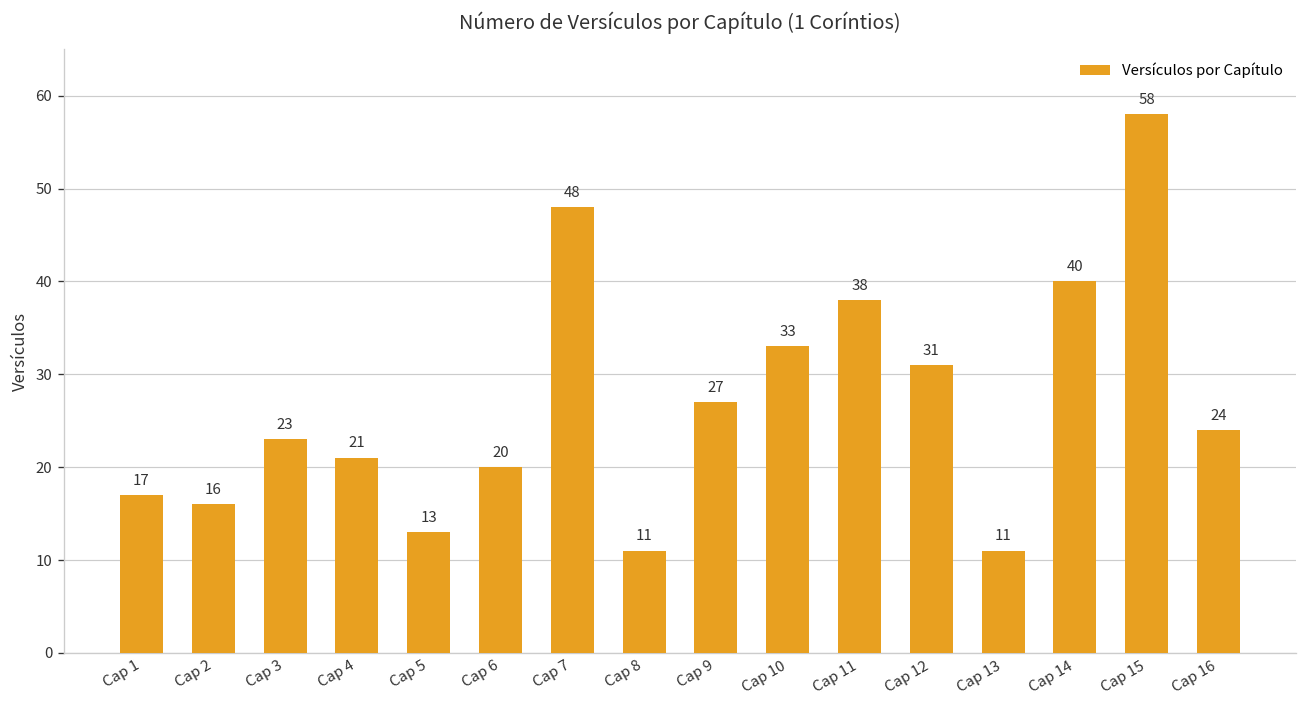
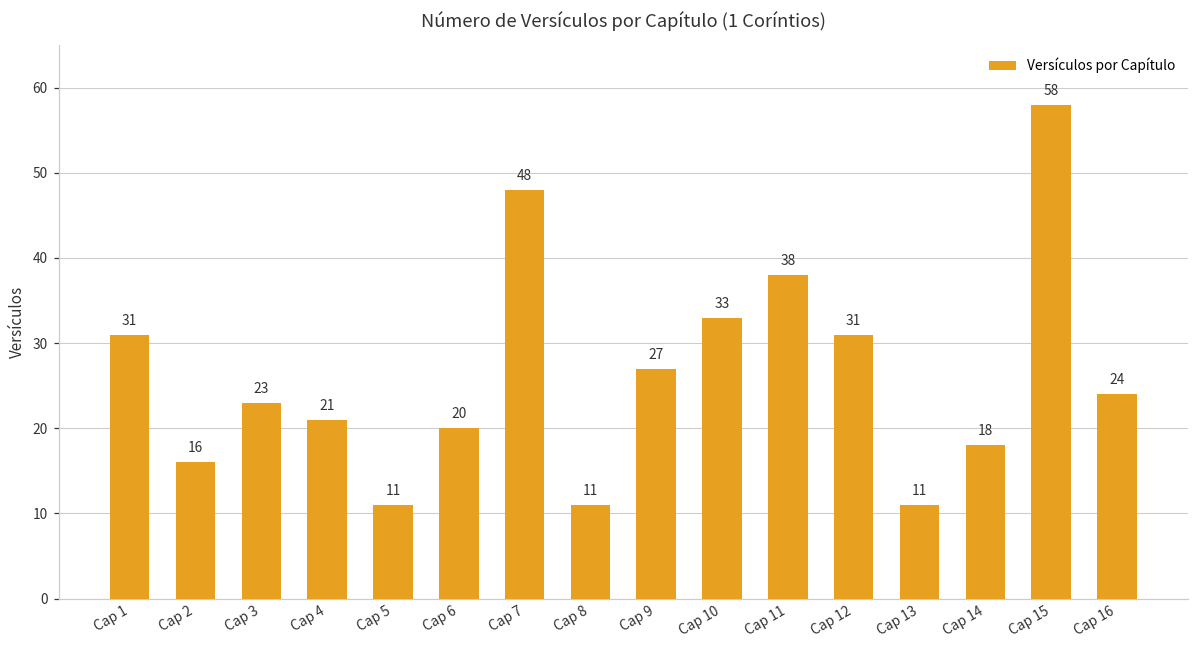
Cap 1: 17 -> 31
Cap 5: 13 -> 11
Cap 14: 40 -> 18
